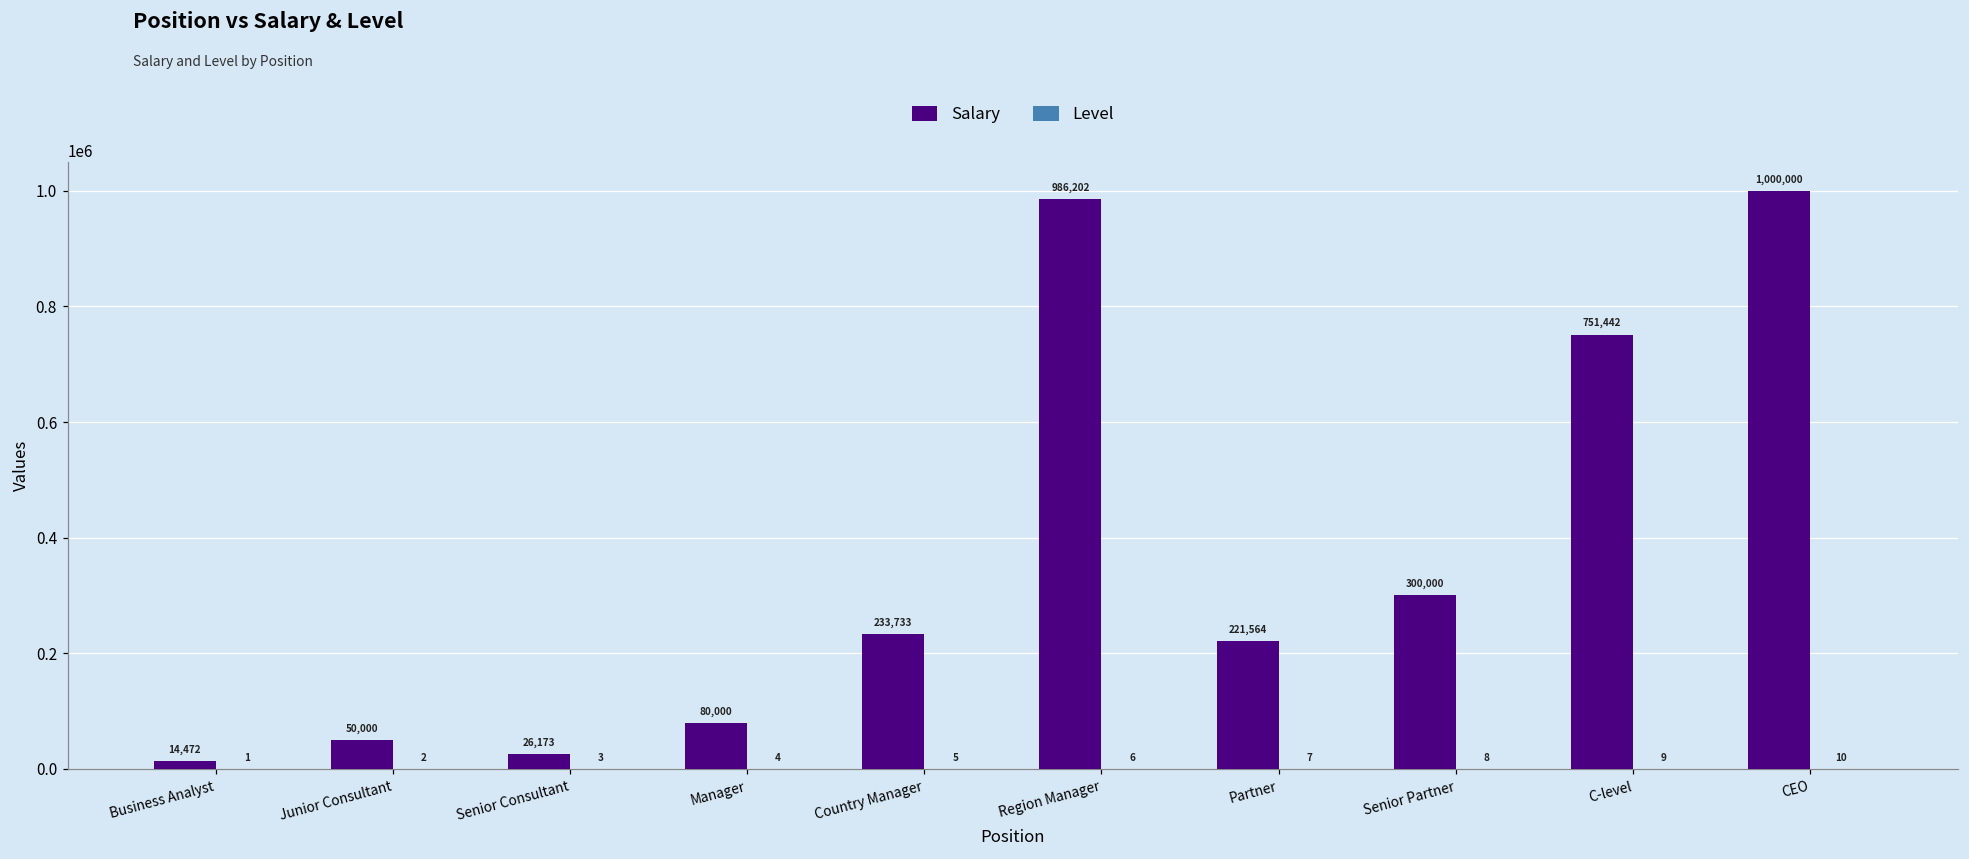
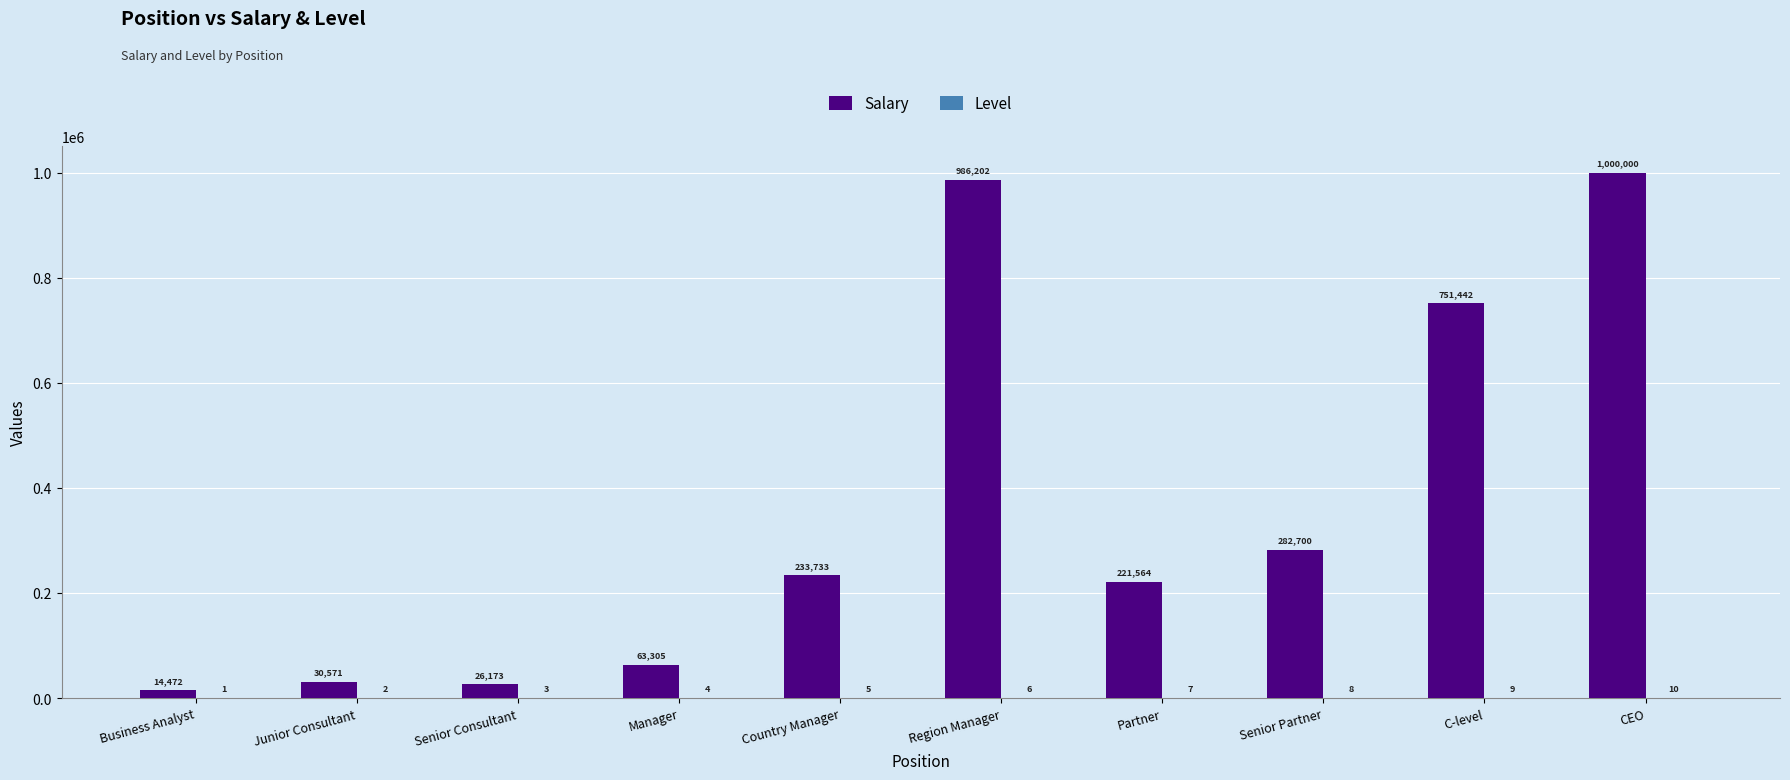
Salary, Junior Consultant: 50,000 -> 30,571
Salary, Manager: 80,000 -> 63,305
Salary, Senior Partner: 300,000 -> 282,700
